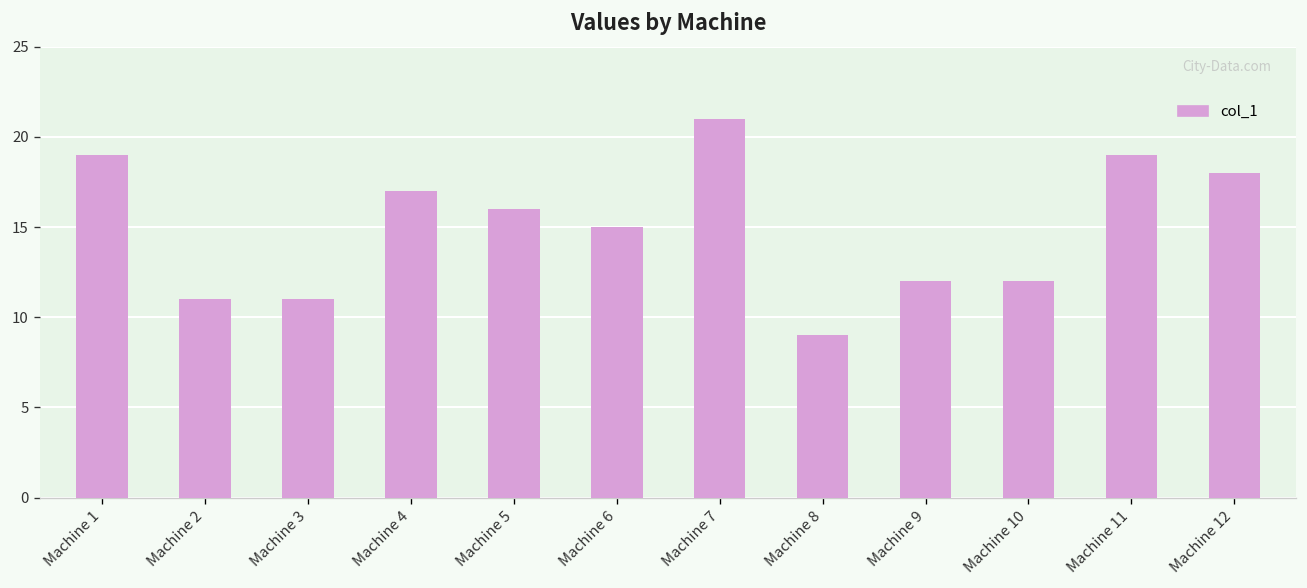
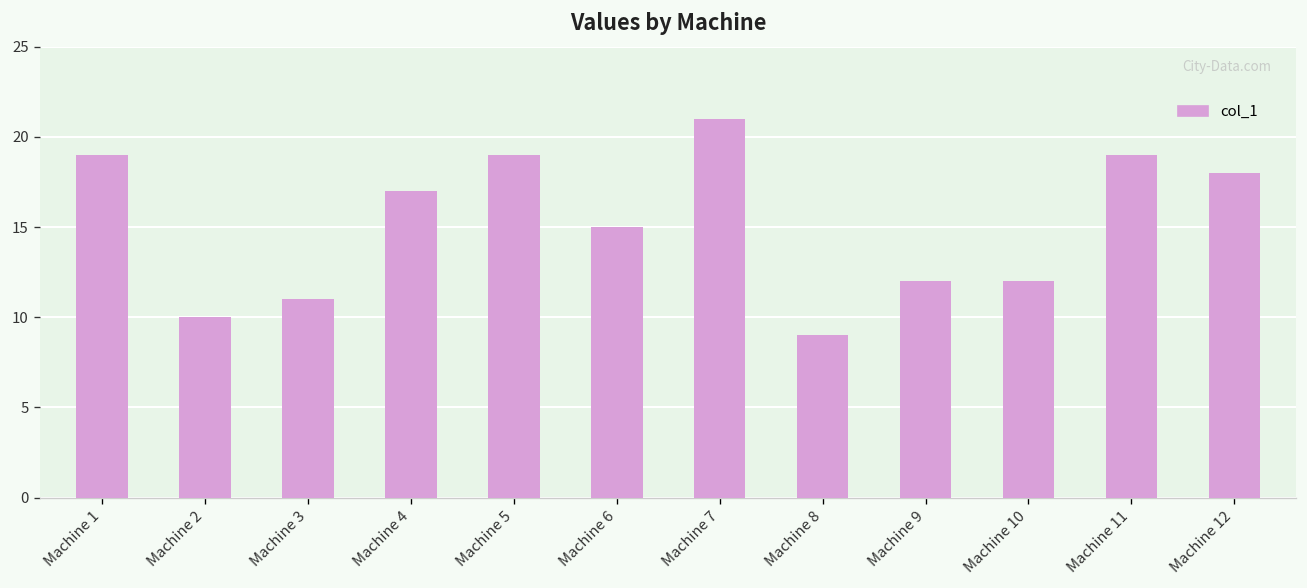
Machine 2: 11 -> 10
Machine 5: 16 -> 19
